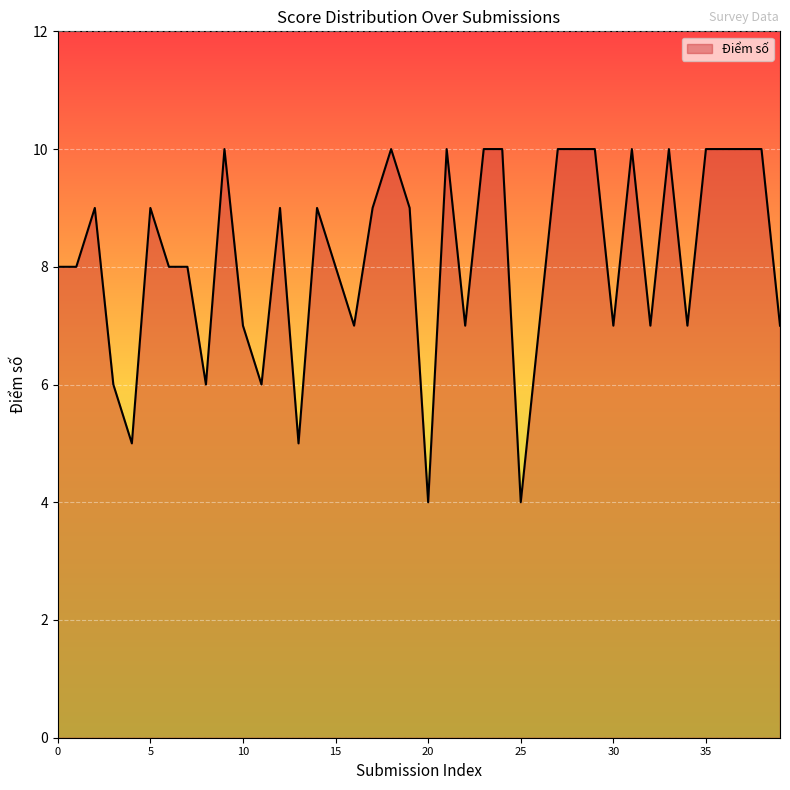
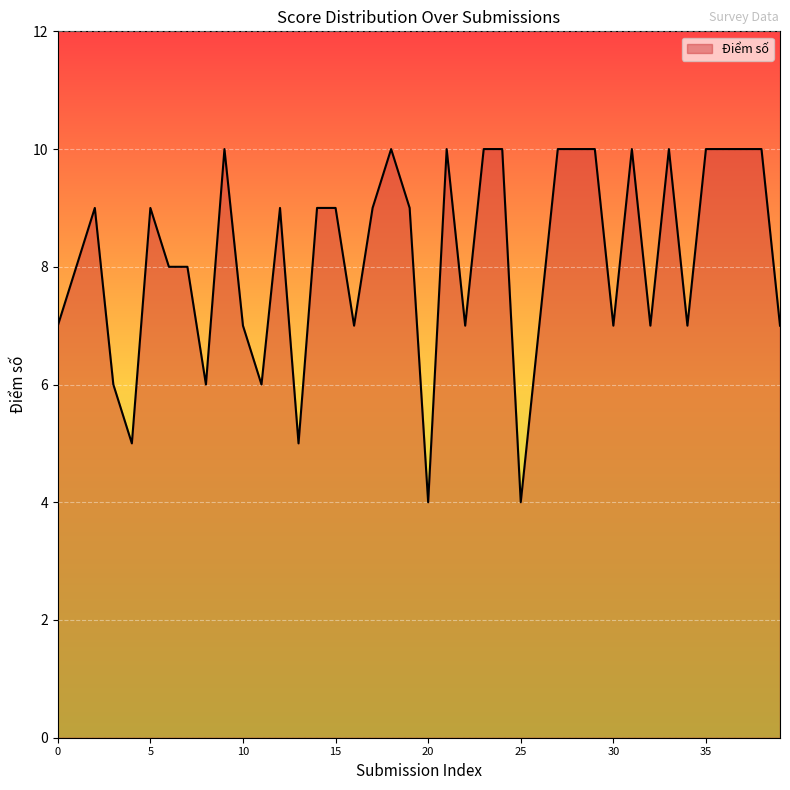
0: 8 -> 7
15: 8 -> 9
